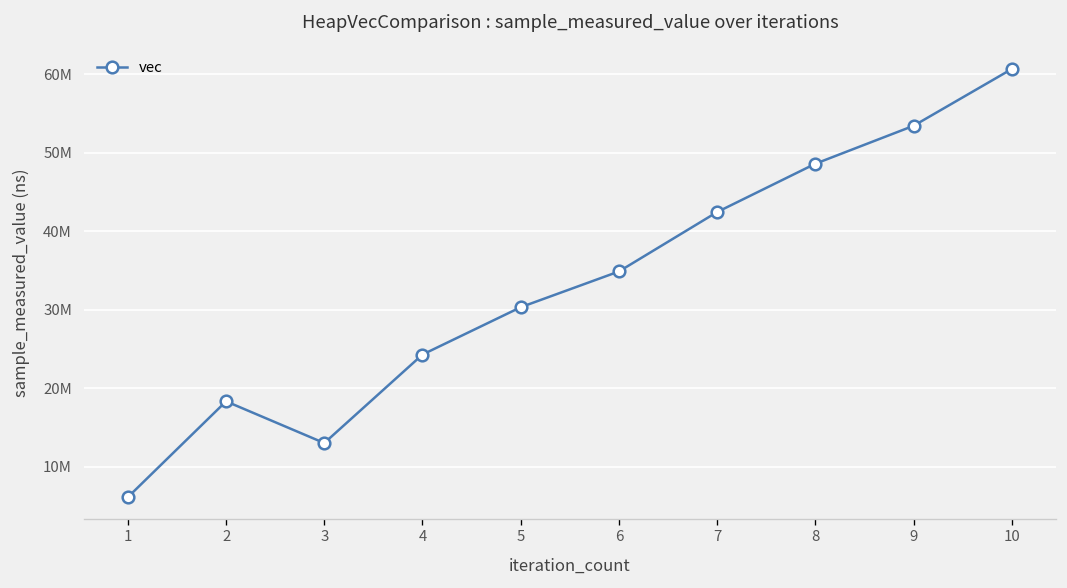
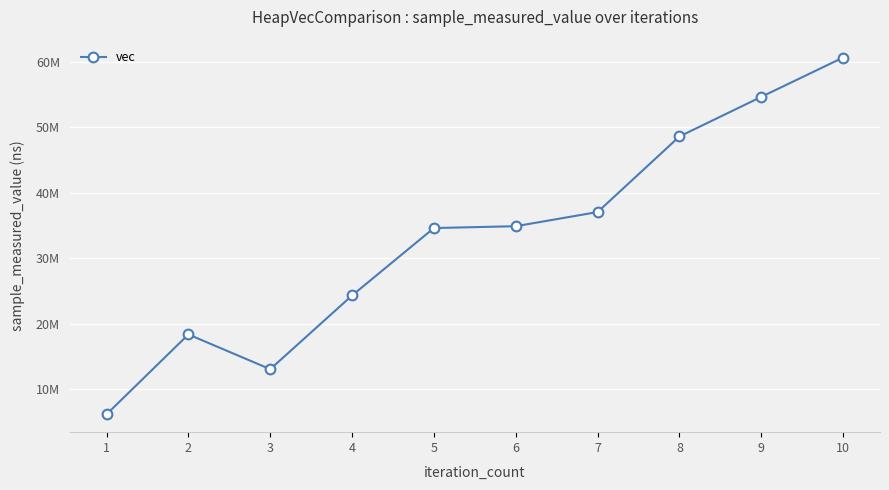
5: 30000000 -> 35000000
7: 42000000 -> 37000000
9: 53000000 -> 55000000
